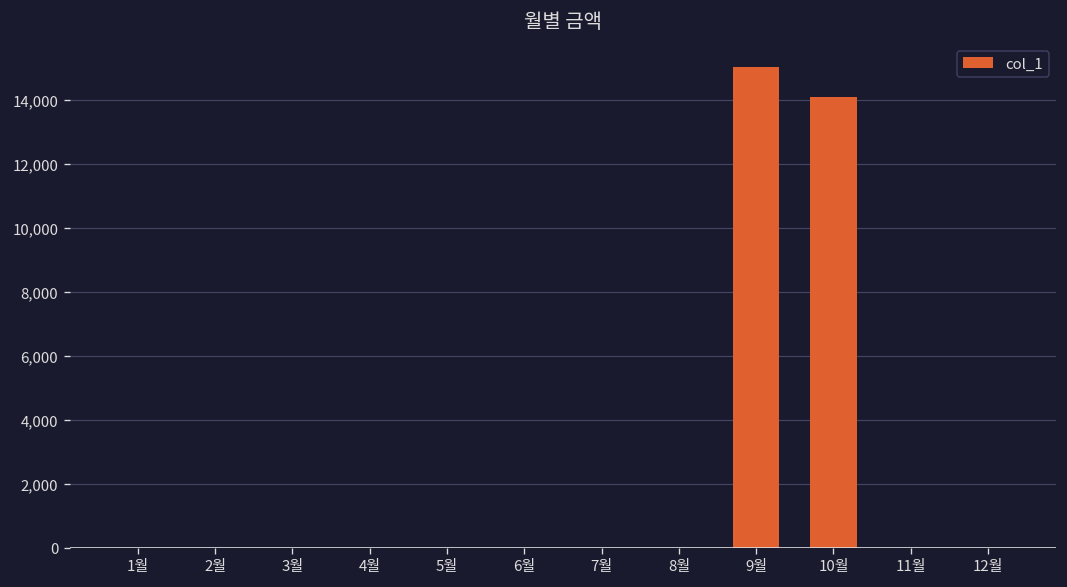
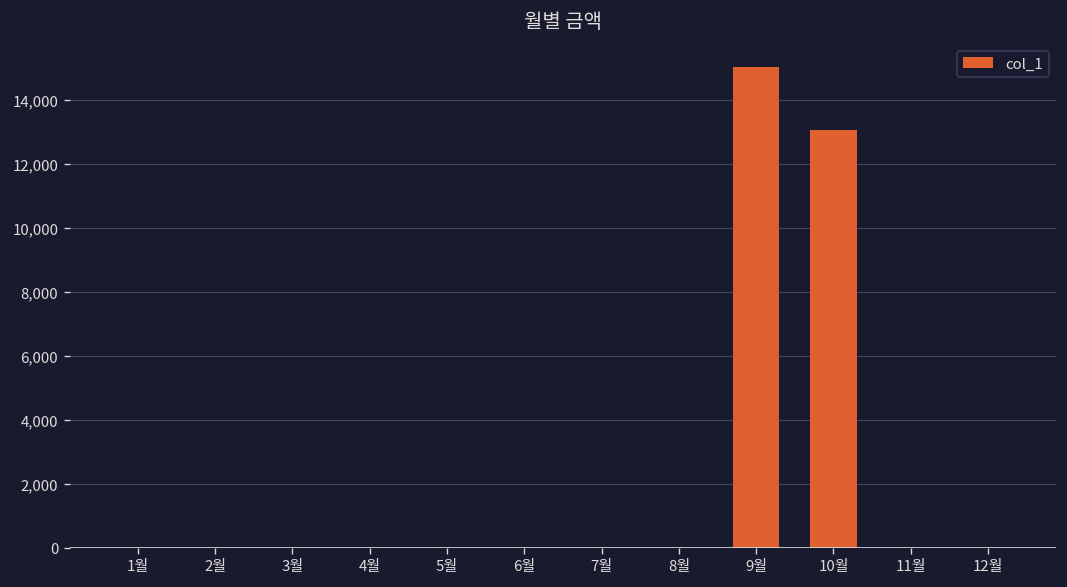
10월: 14,100 -> 13,100
